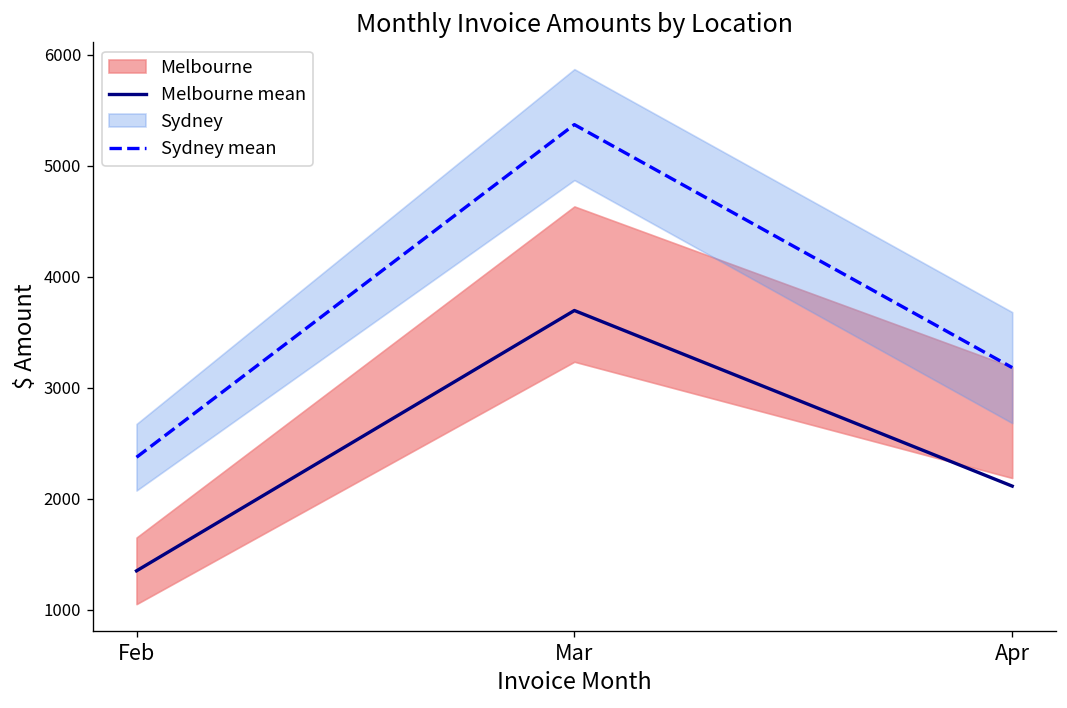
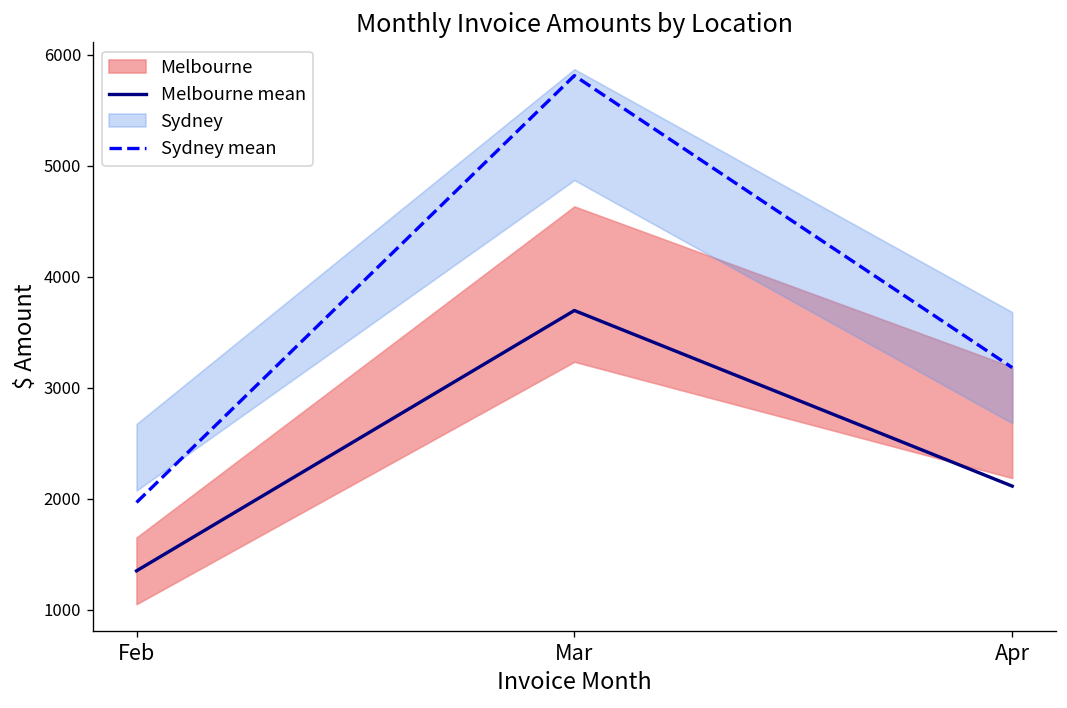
Sydney mean, Feb: 2400 -> 2000
Sydney mean, Mar: 5400 -> 5800
